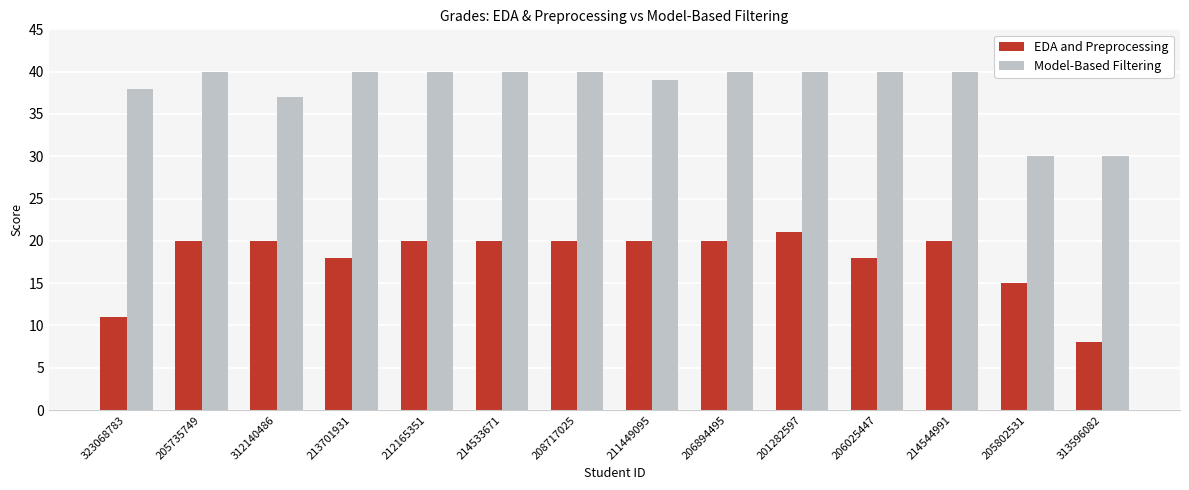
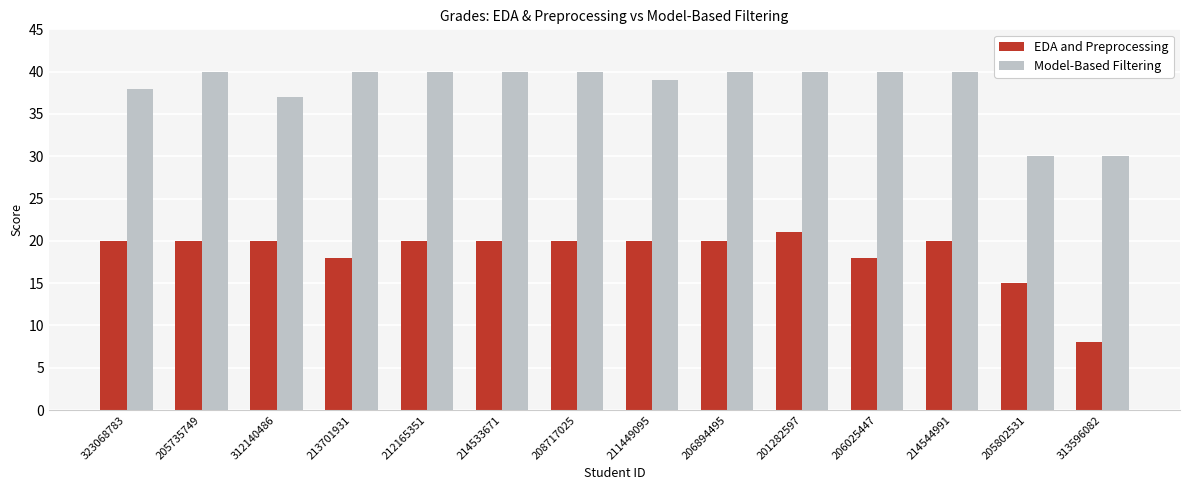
EDA and Preprocessing, 323068783: 11 -> 20
